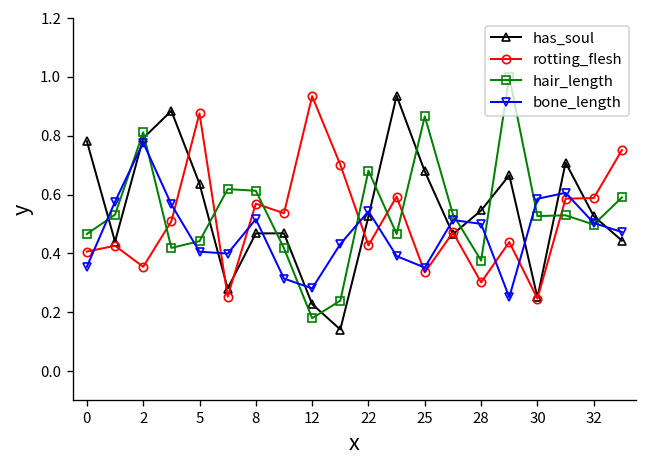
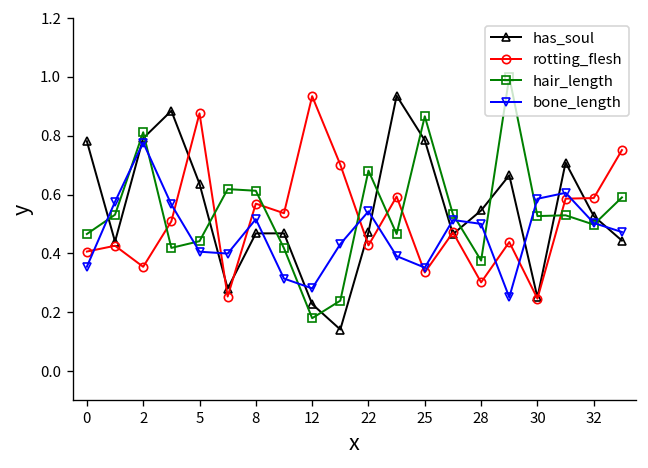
has_soul, 22: 0.53 -> 0.47
has_soul, 25: 0.68 -> 0.78
